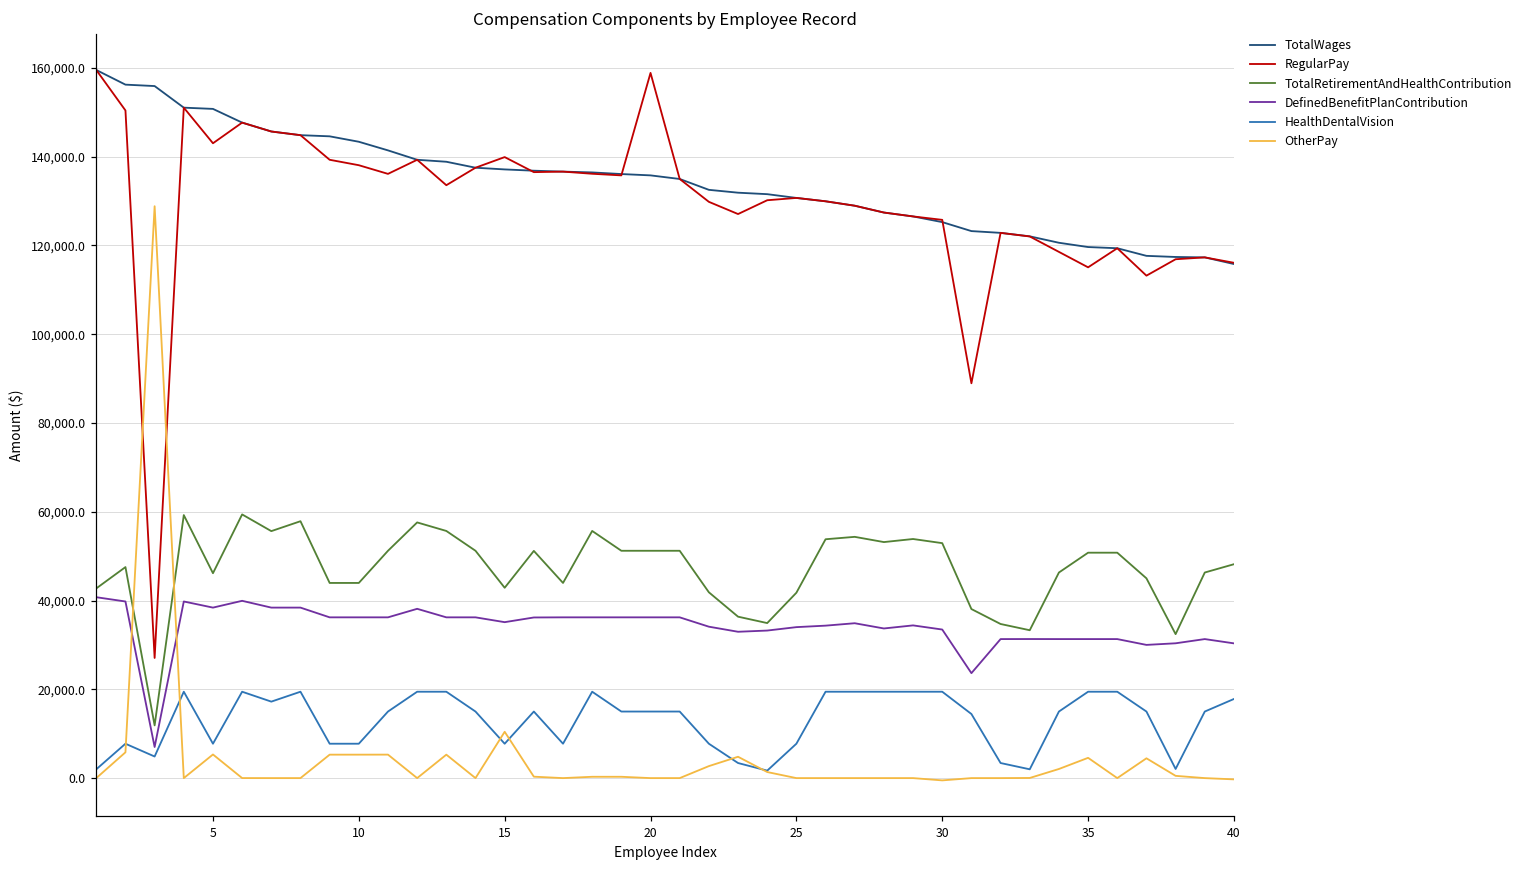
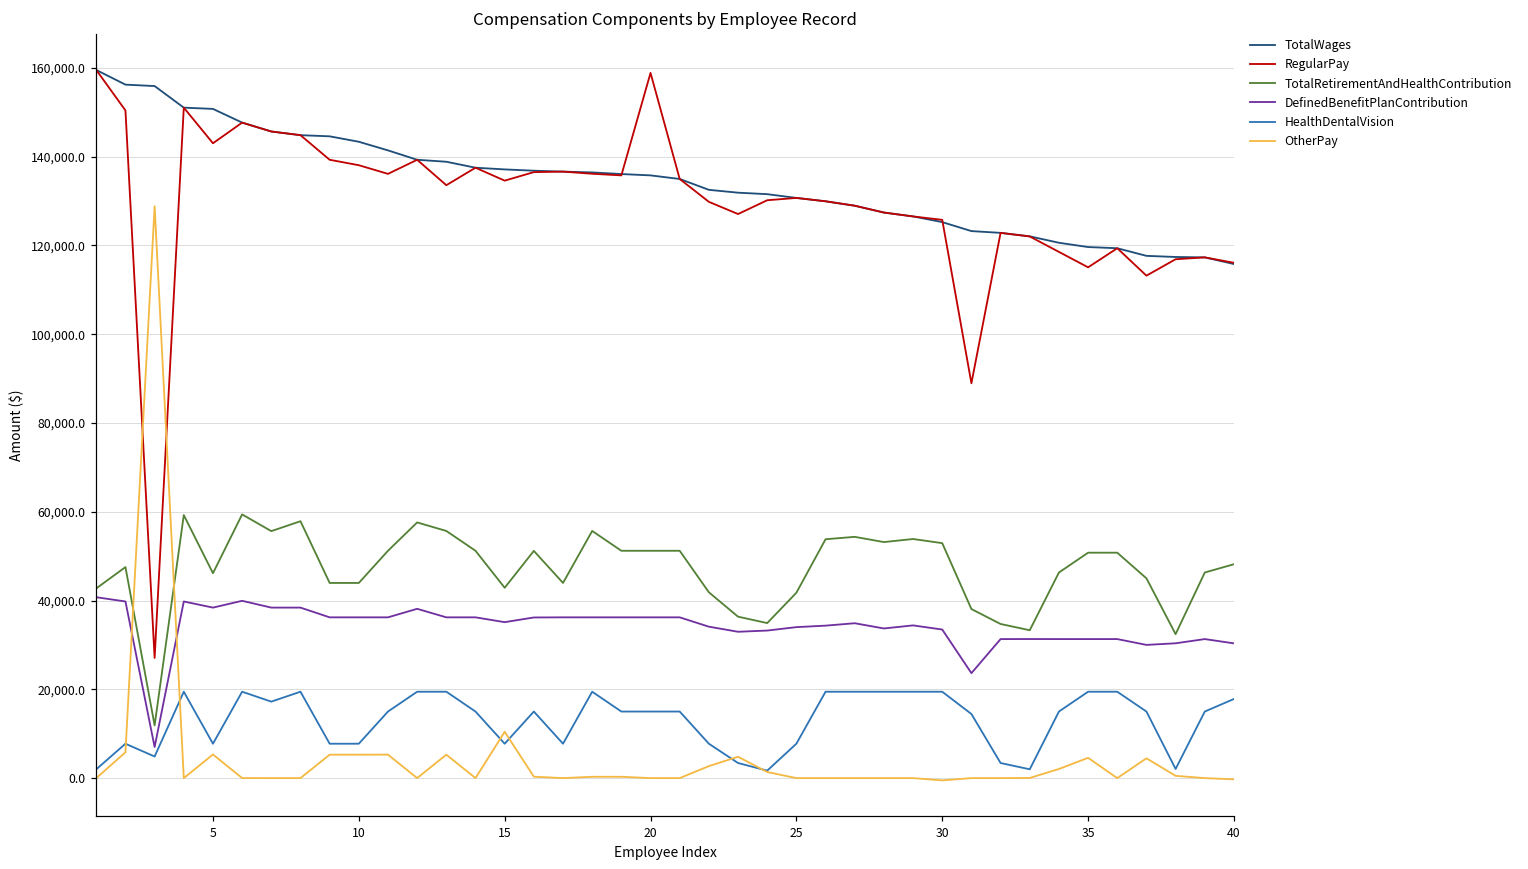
RegularPay, 15: 140,000 -> 135,000
